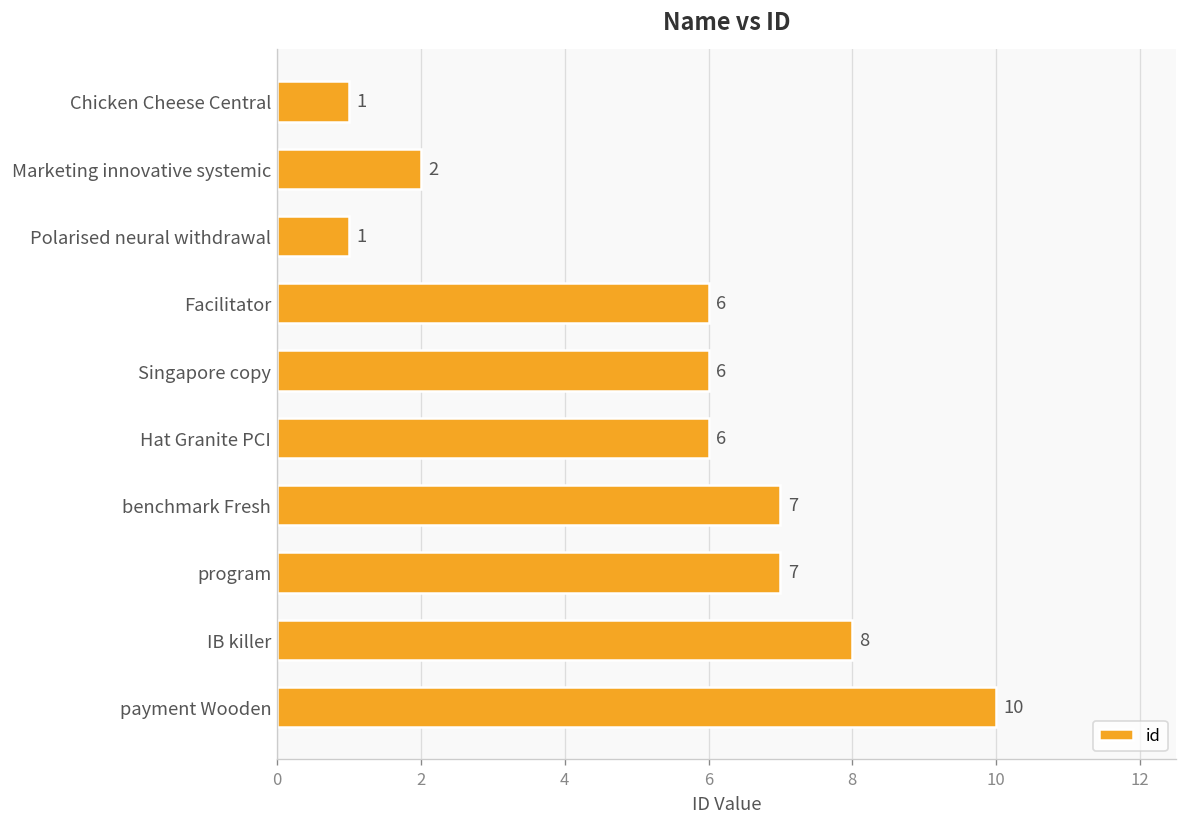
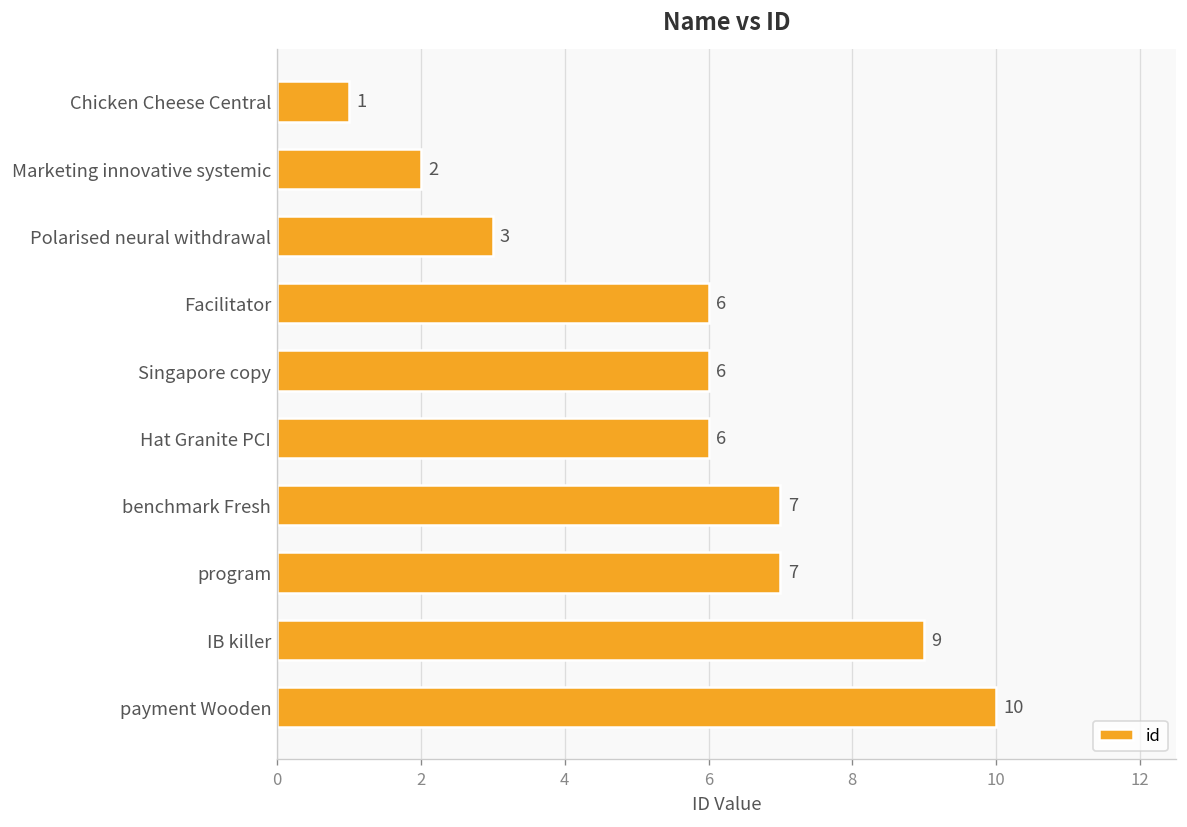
Polarised neural withdrawal: 1 -> 3
IB killer: 8 -> 9
